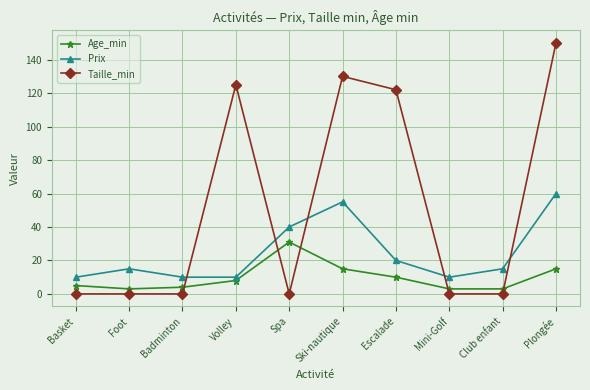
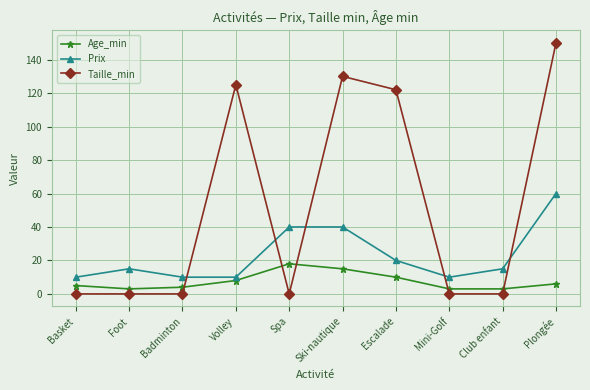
Age_min, Spa: 31 -> 18
Prix, Ski-nautique: 55 -> 40
Age_min, Plongée: 15 -> 6
